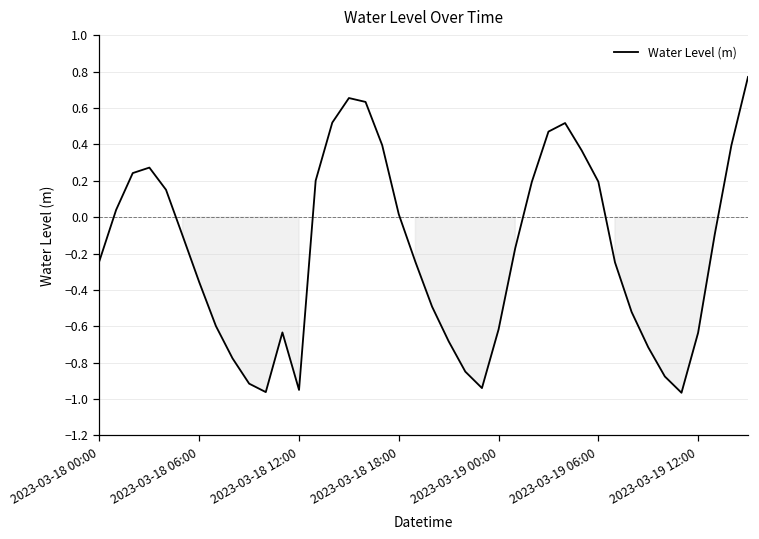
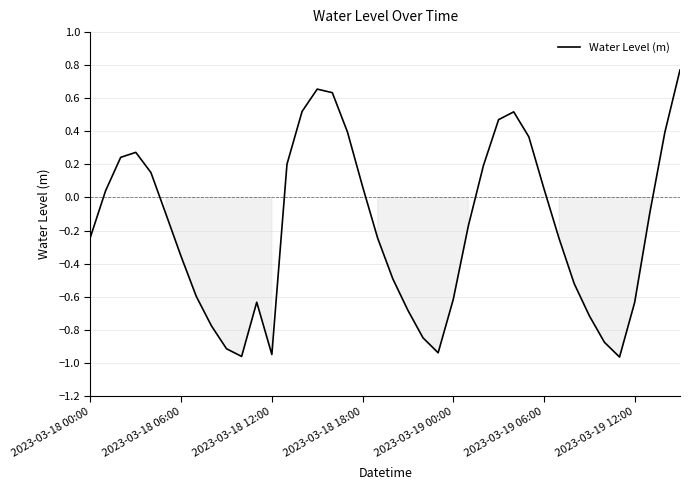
2023-03-18 18:00: 0.02 -> 0.07
2023-03-19 06:00: 0.20 -> 0.05
